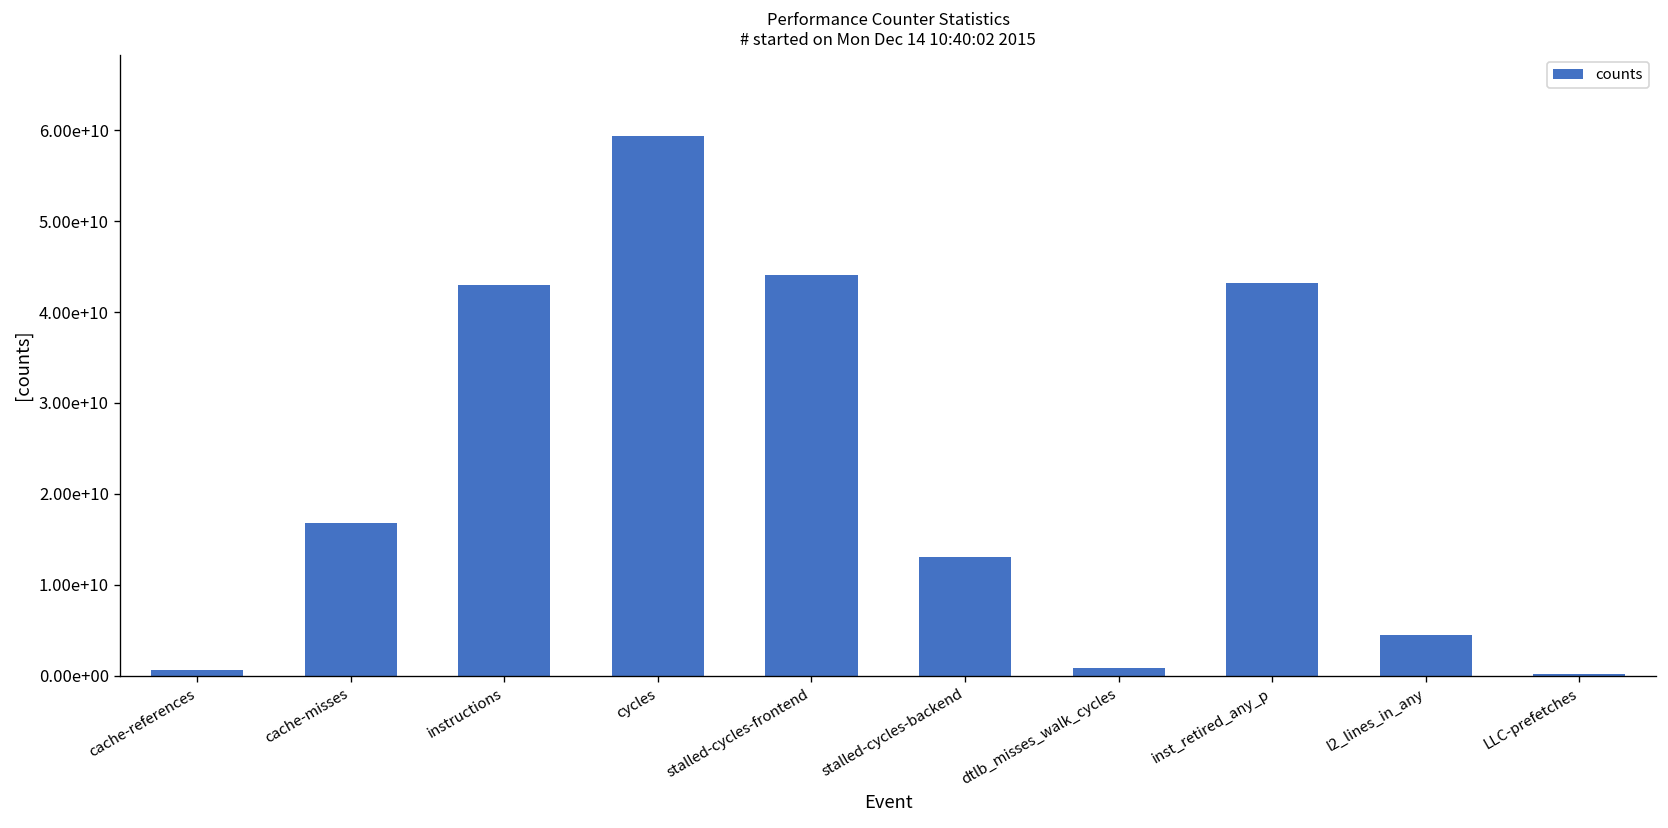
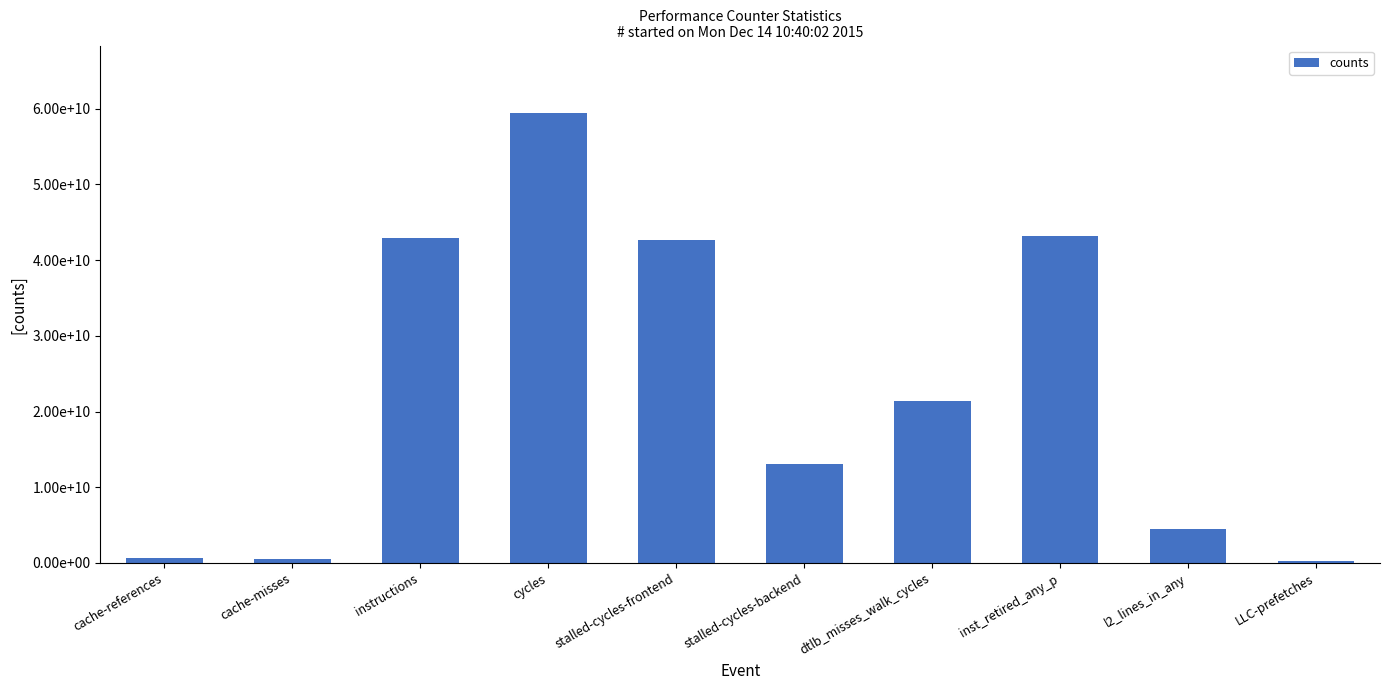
cache-misses: 17000000000 -> 1000000000
stalled-cycles-frontend: 44000000000 -> 43000000000
dtlb_misses_walk_cycles: 1000000000 -> 21000000000
